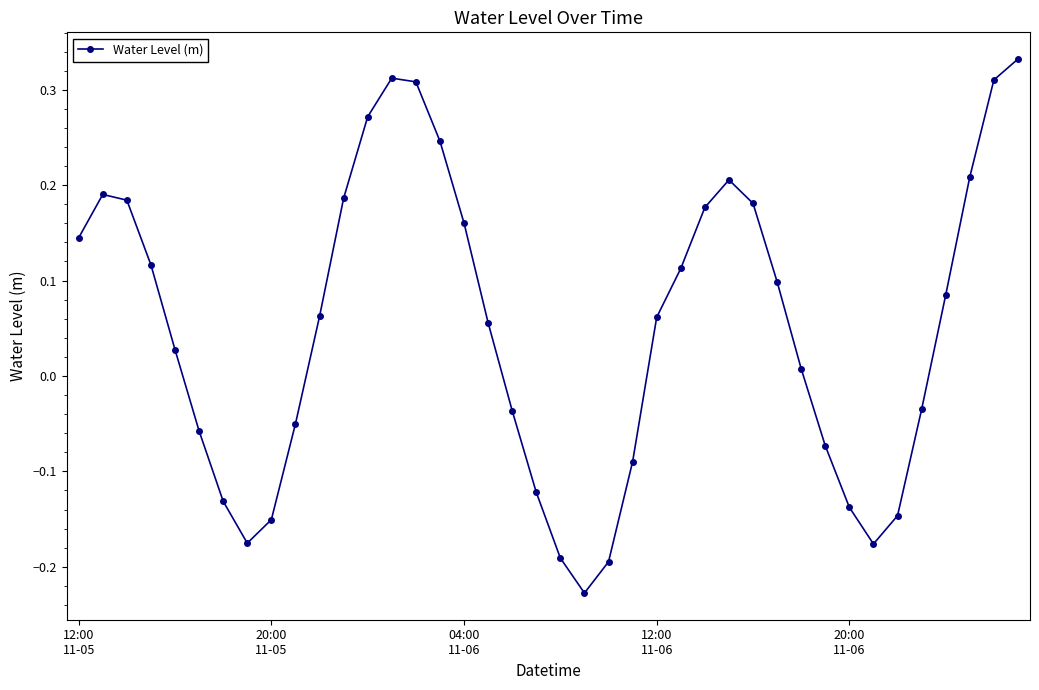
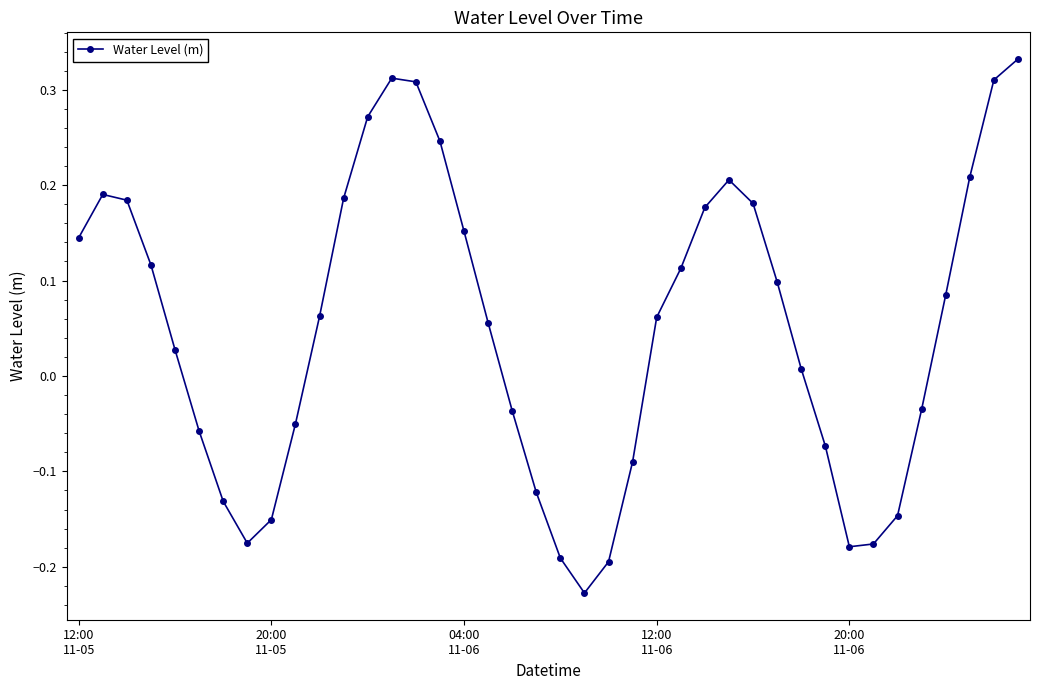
04:00 11-06: 0.16 -> 0.15
20:00 11-06: -0.14 -> -0.18
